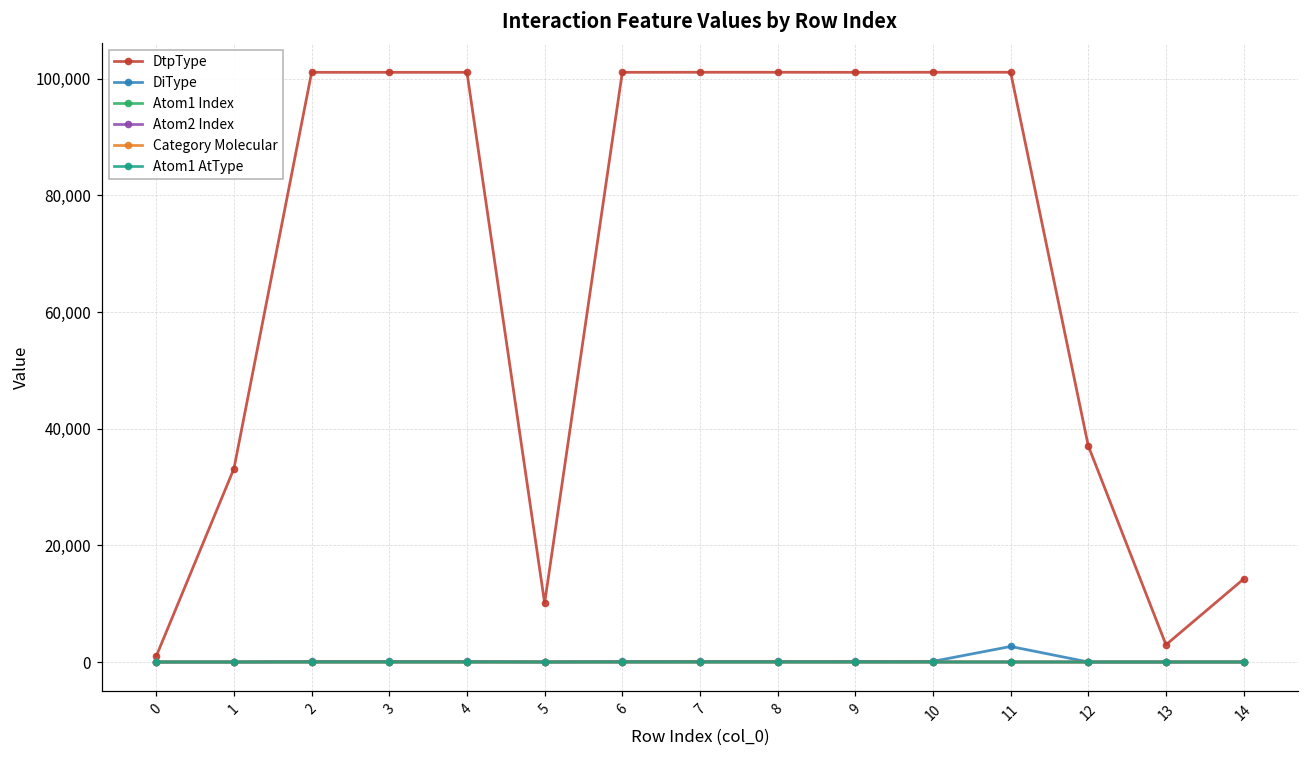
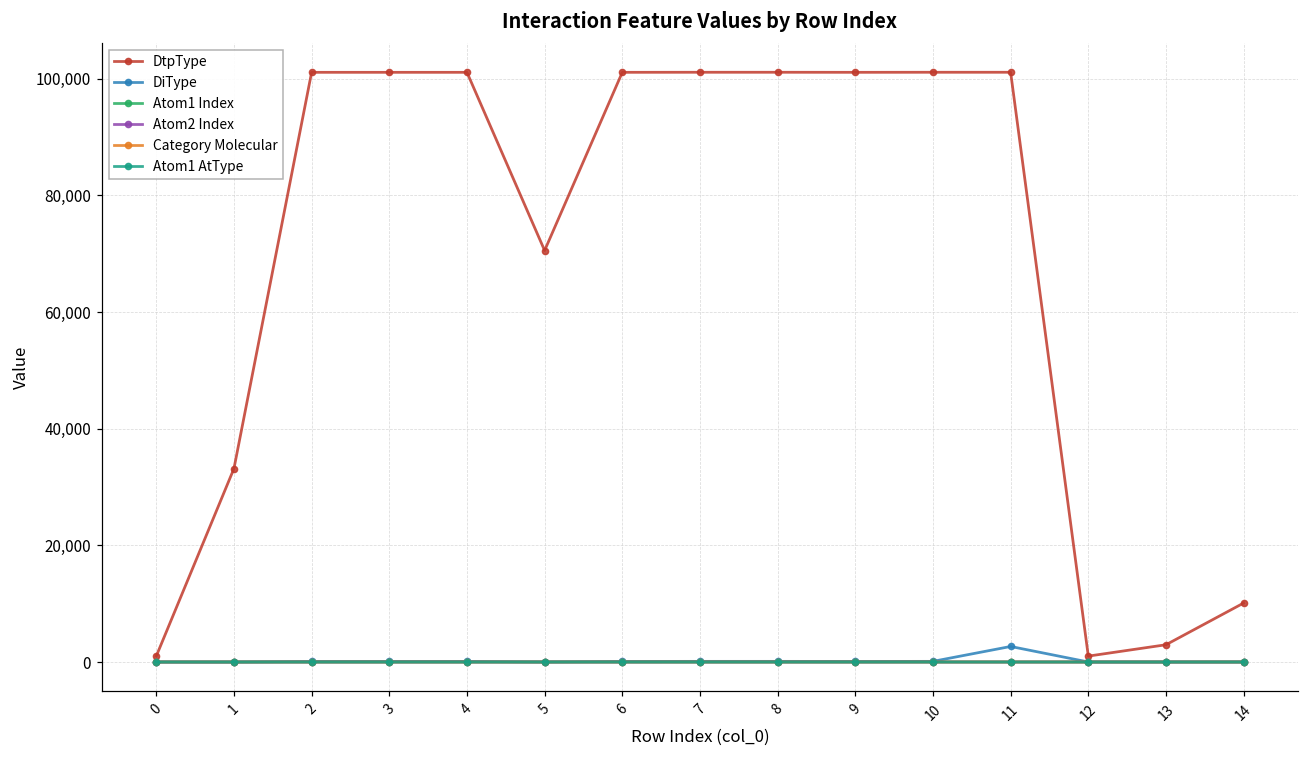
DtpType, 5: 10,000 -> 71,000
DtpType, 12: 37,000 -> 1,000
DtpType, 14: 14,000 -> 10,000
